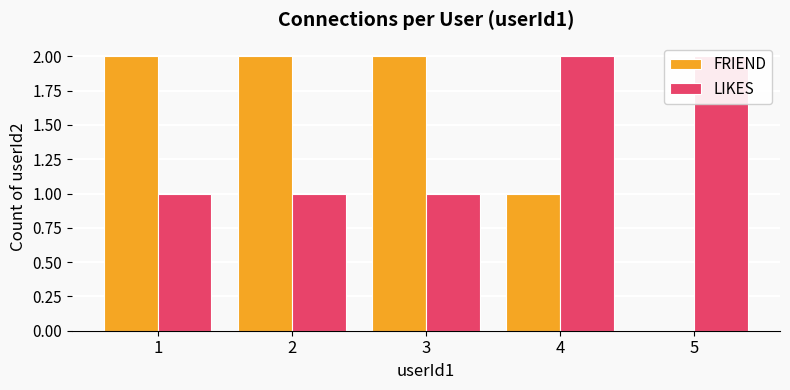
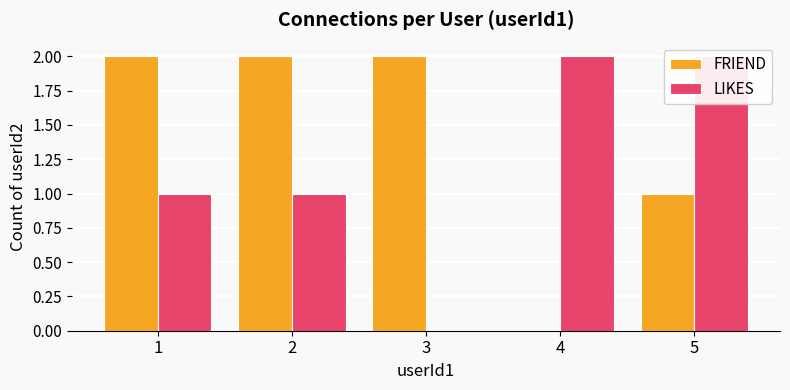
LIKES, 3: 1 -> 0
FRIEND, 4: 1 -> 0
FRIEND, 5: 0 -> 1
